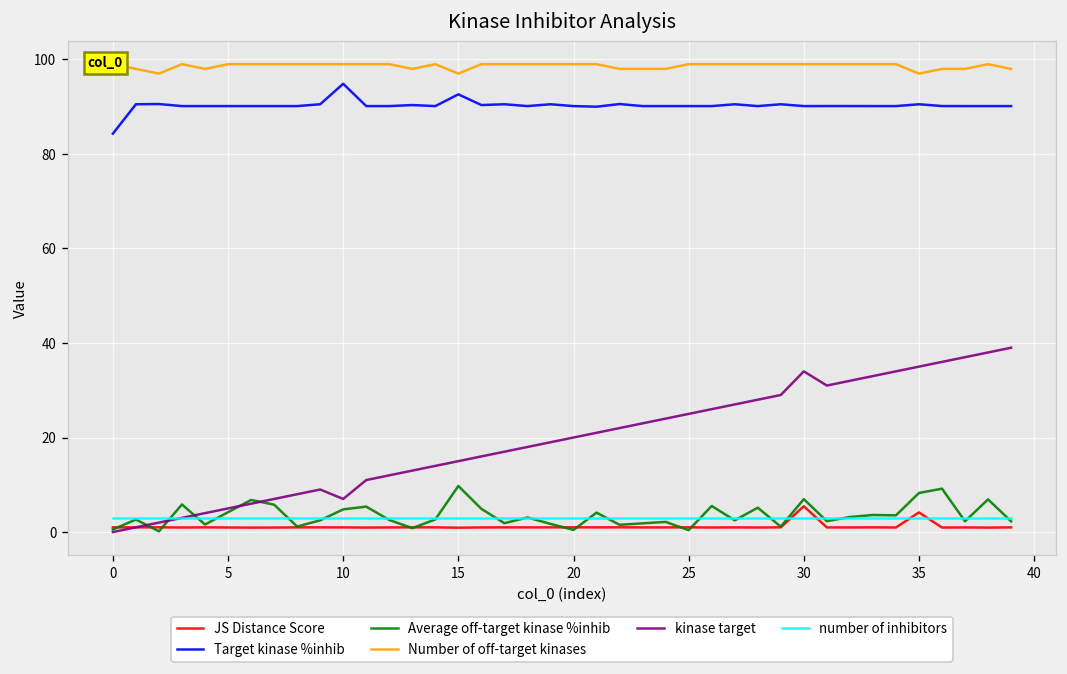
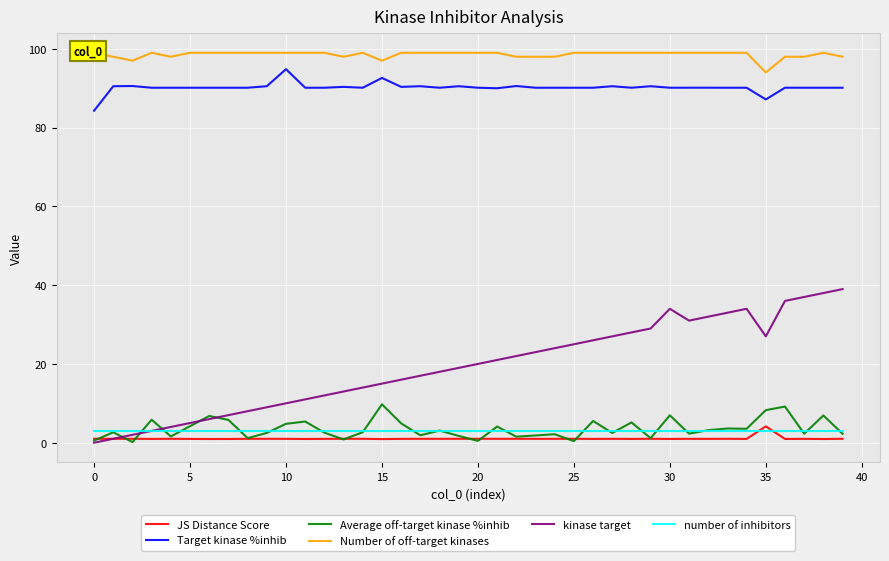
kinase target, 10: 7 -> 10
JS Distance Score, 30: 5 -> 1
Target kinase %inhib, 35: 91 -> 87
Number of off-target kinases, 35: 97 -> 94
kinase target, 35: 35 -> 27
